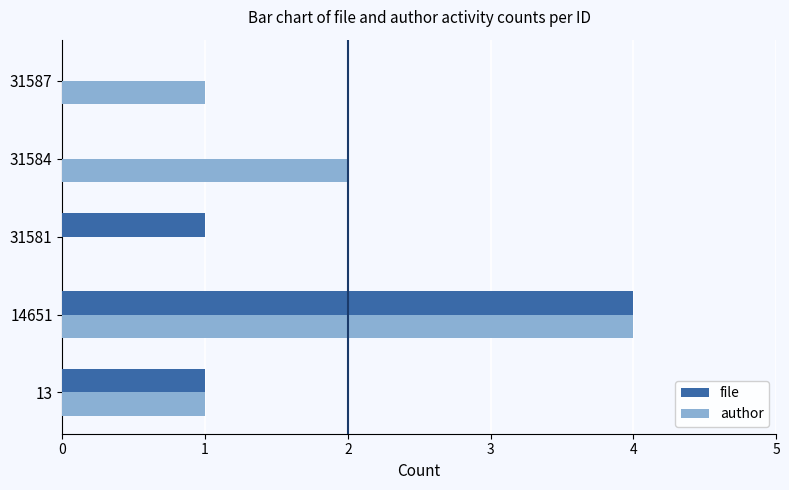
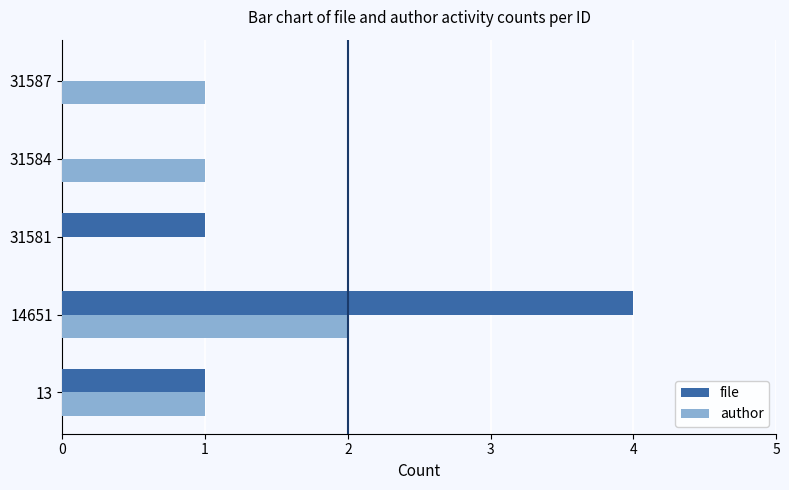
author, 31584: 2 -> 1
author, 14651: 4 -> 2
